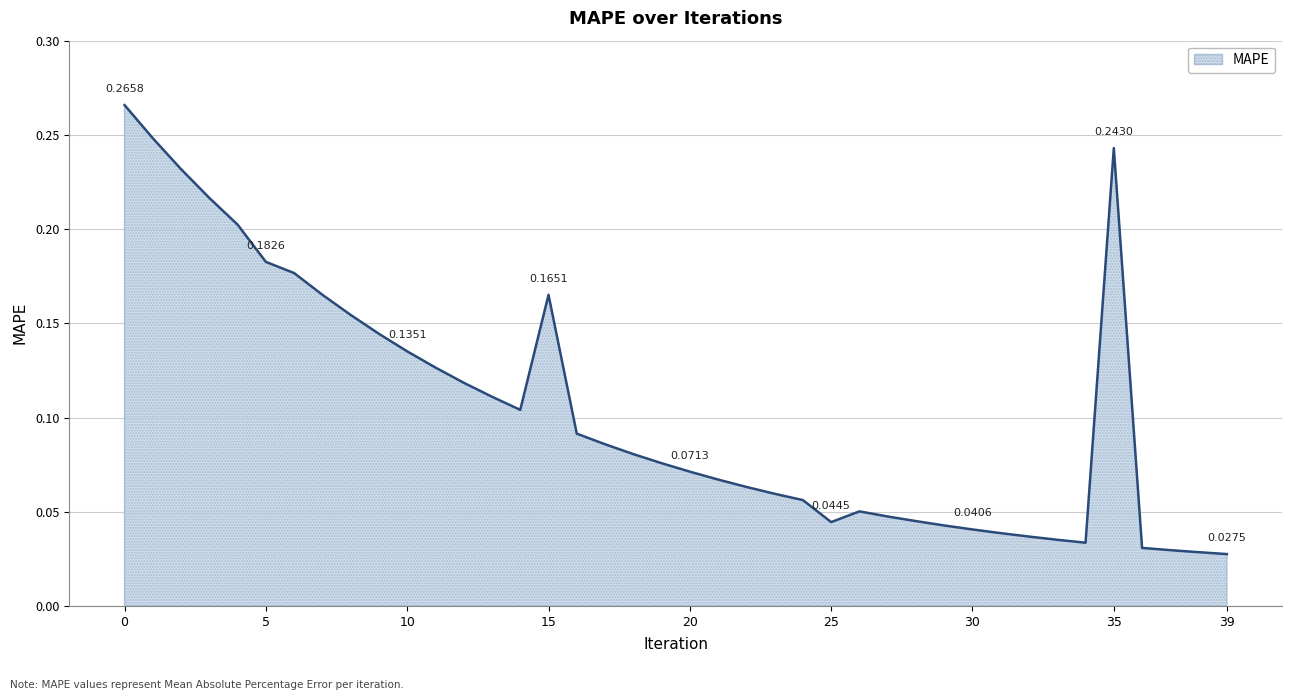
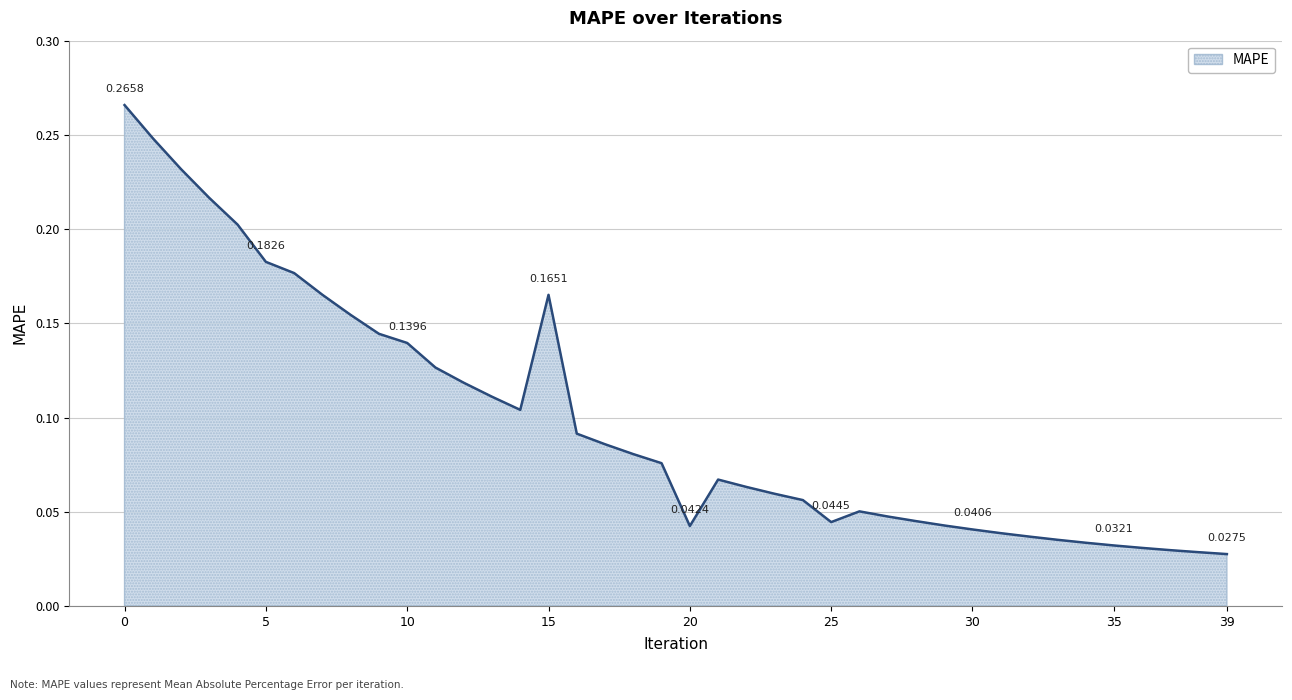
10: 0.1351 -> 0.1396
20: 0.0713 -> 0.0424
35: 0.2430 -> 0.0321
